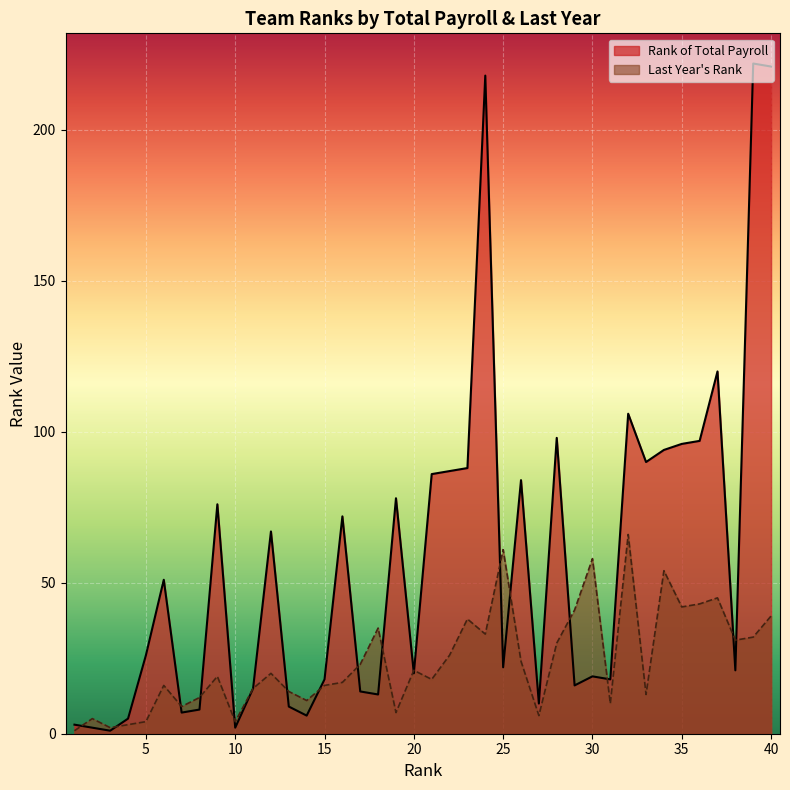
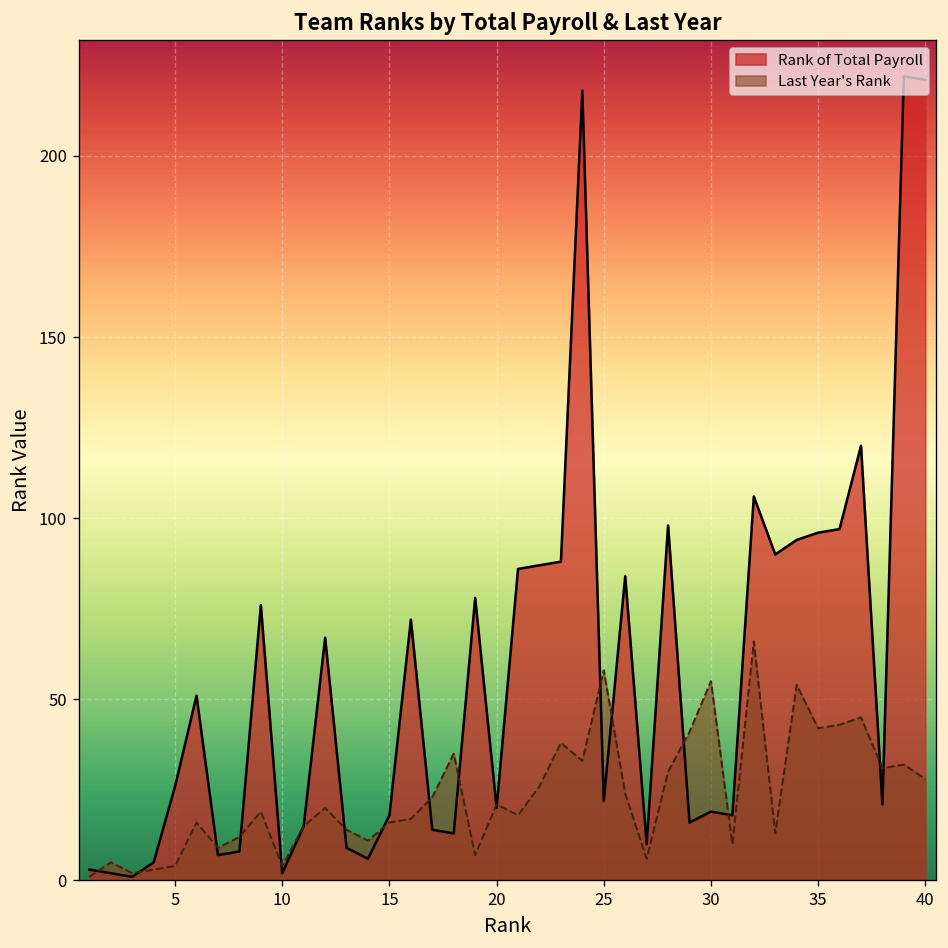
Last Year's Rank, 25: 61 -> 58
Last Year's Rank, 30: 58 -> 55
Last Year's Rank, 40: 39 -> 28
